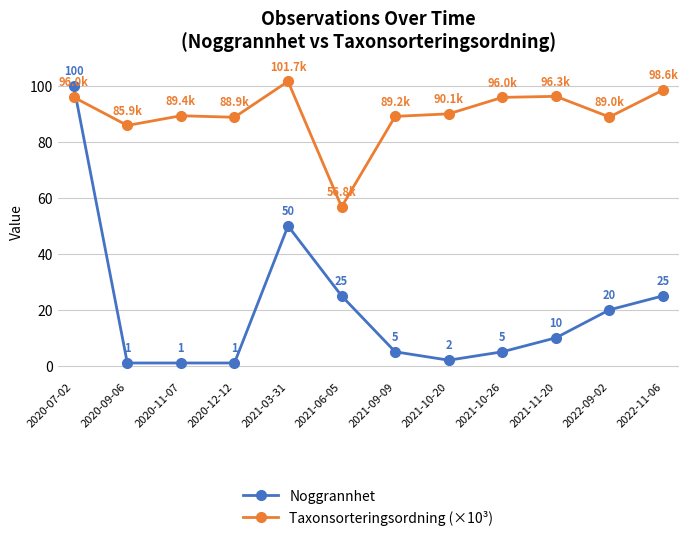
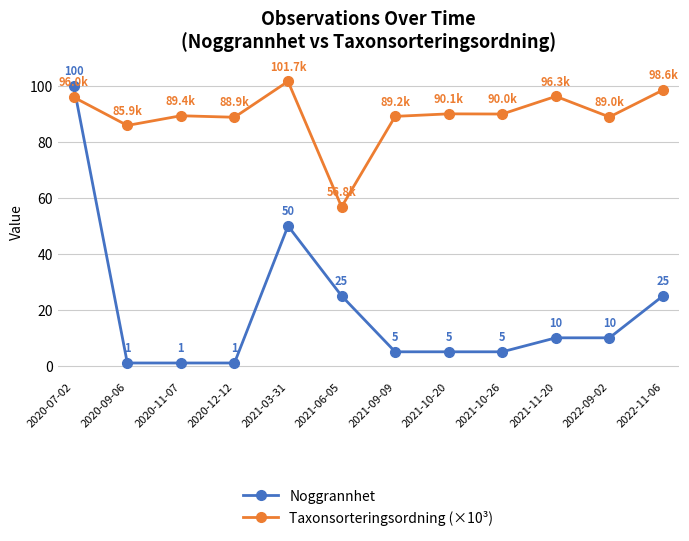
Noggrannhet, 2021-10-20: 2 -> 5
Taxonsorteringsordning (×10³), 2021-10-26: 96.0k -> 90.0k
Noggrannhet, 2022-09-02: 20 -> 10
